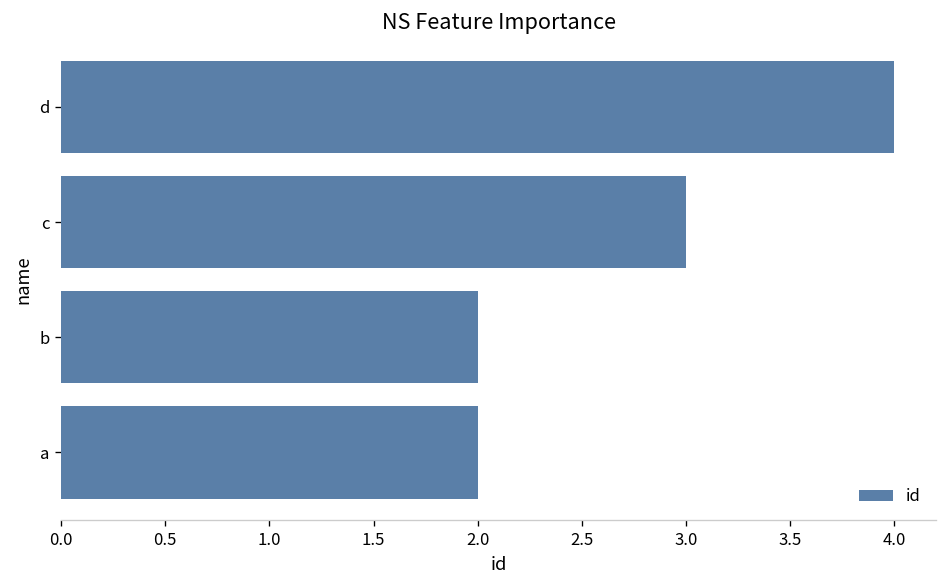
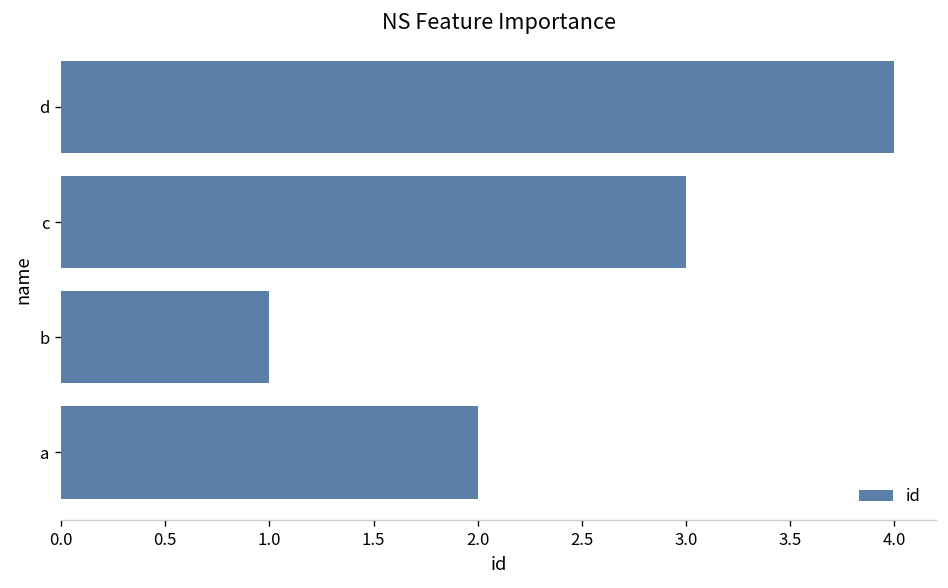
b: 2 -> 1
